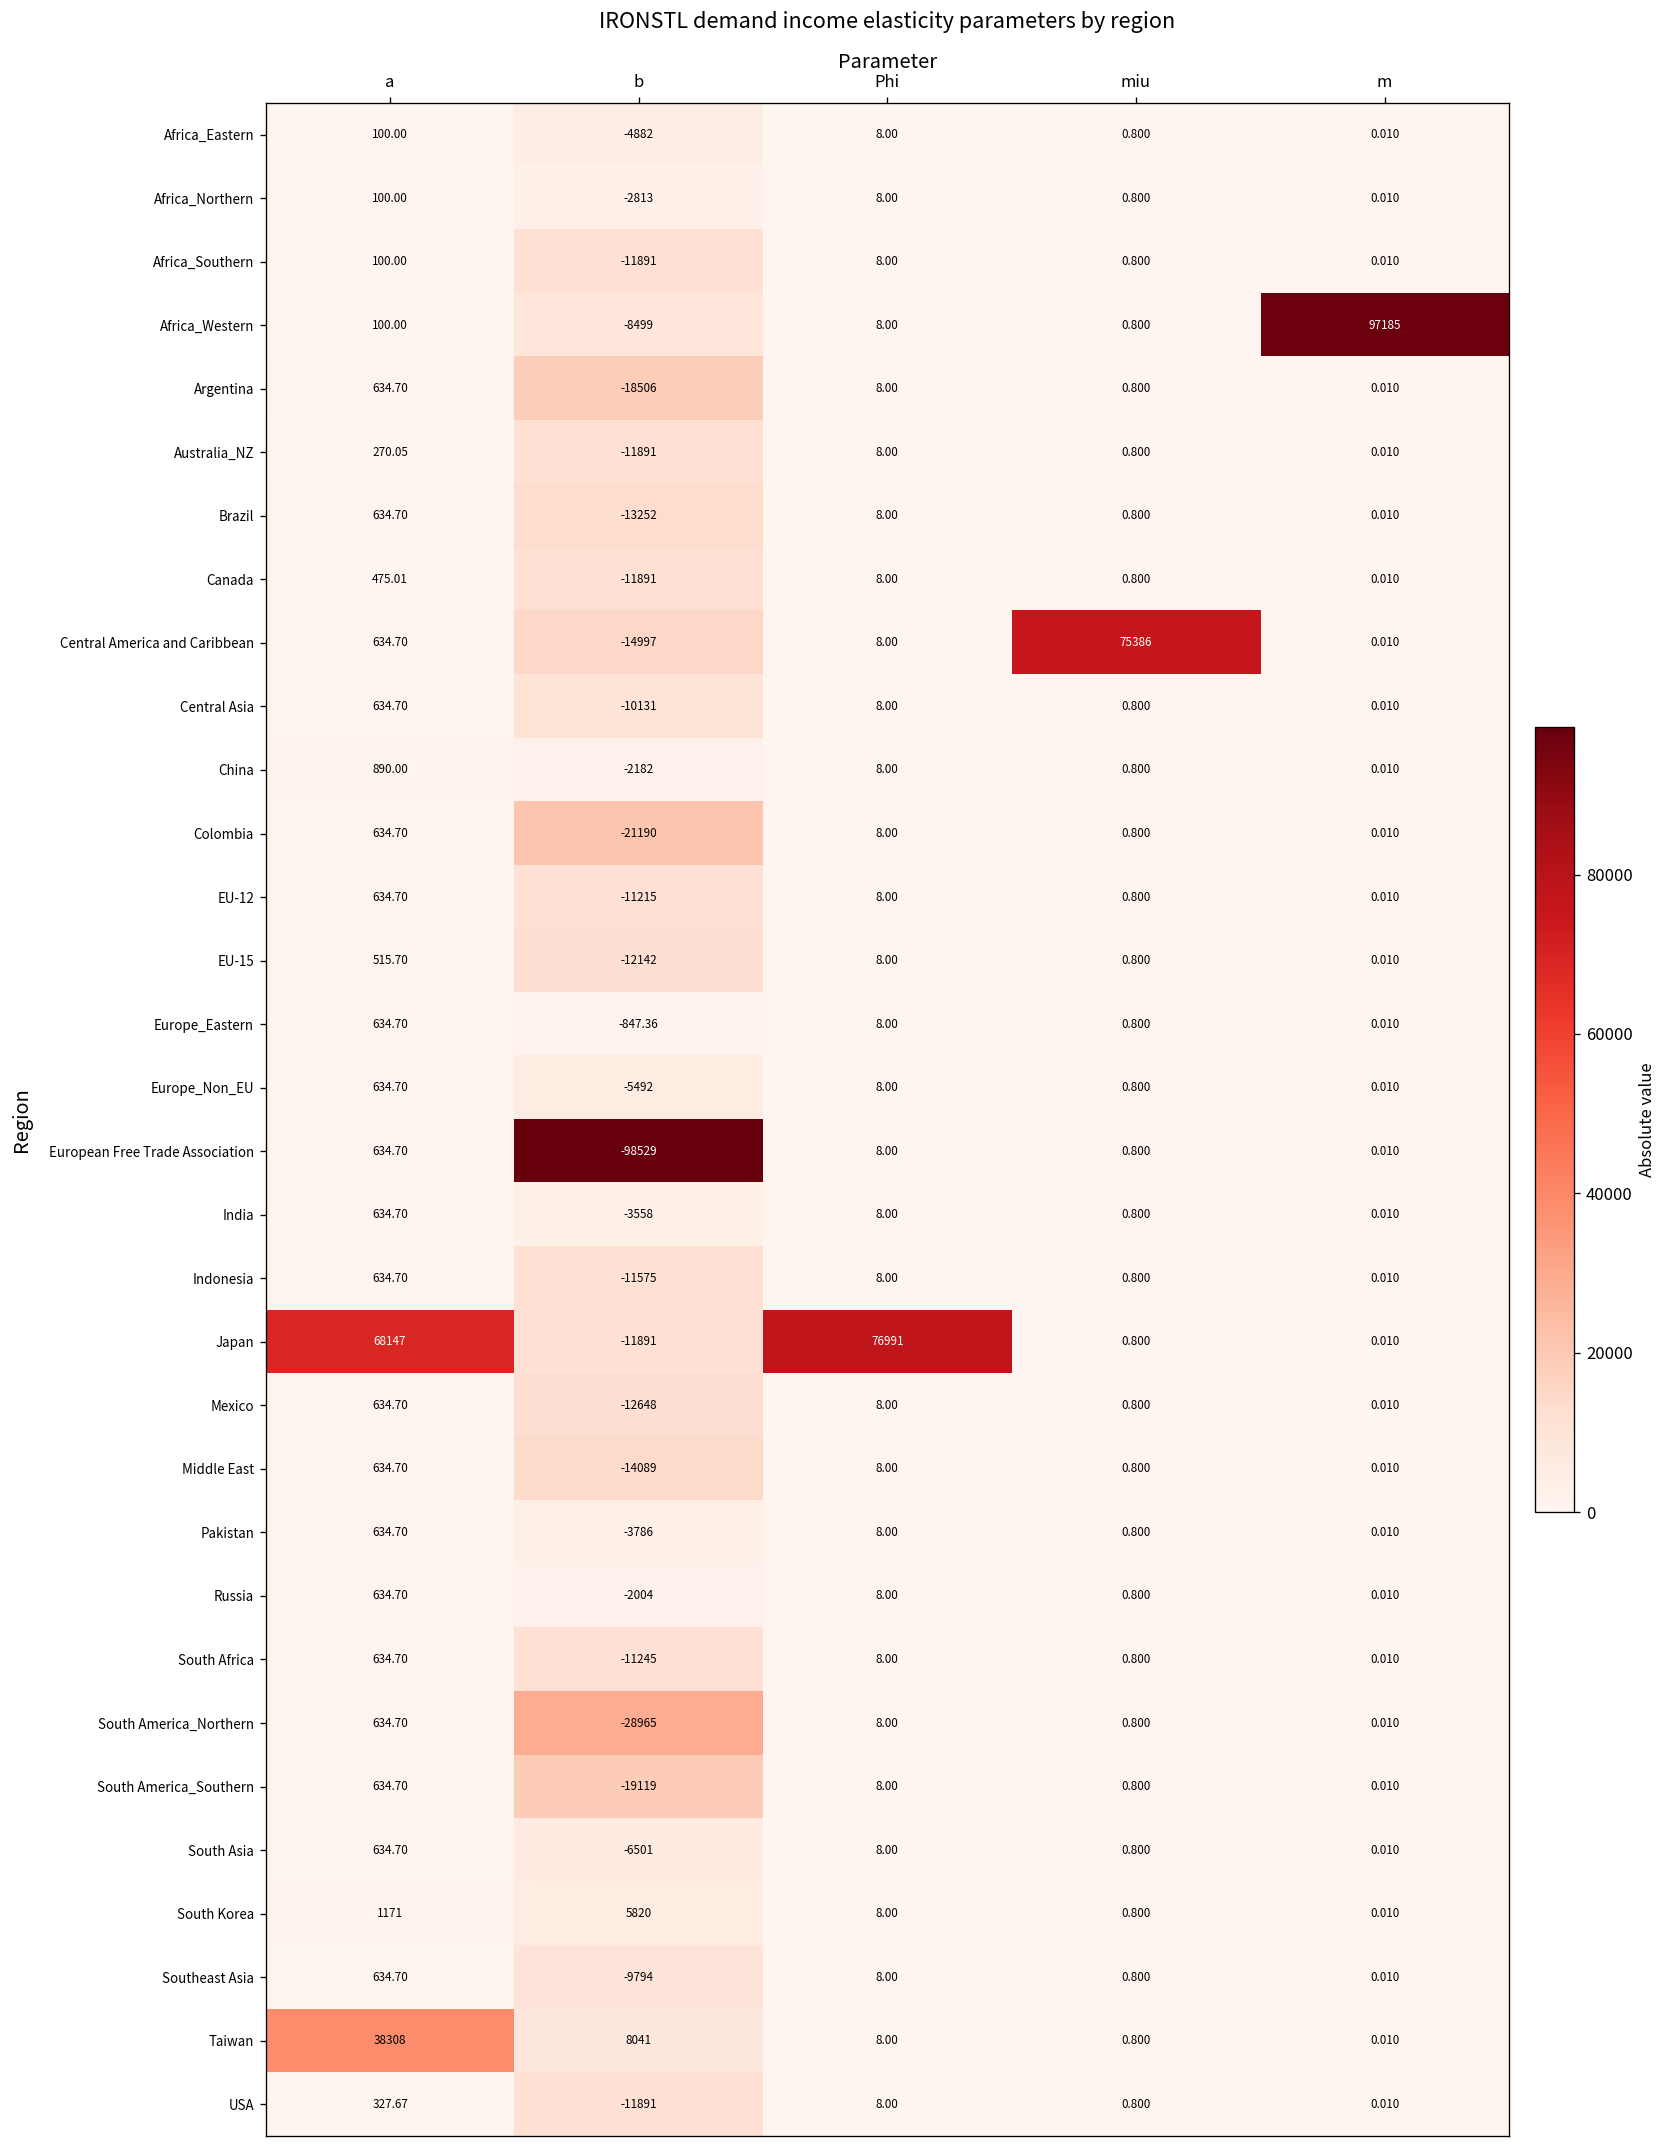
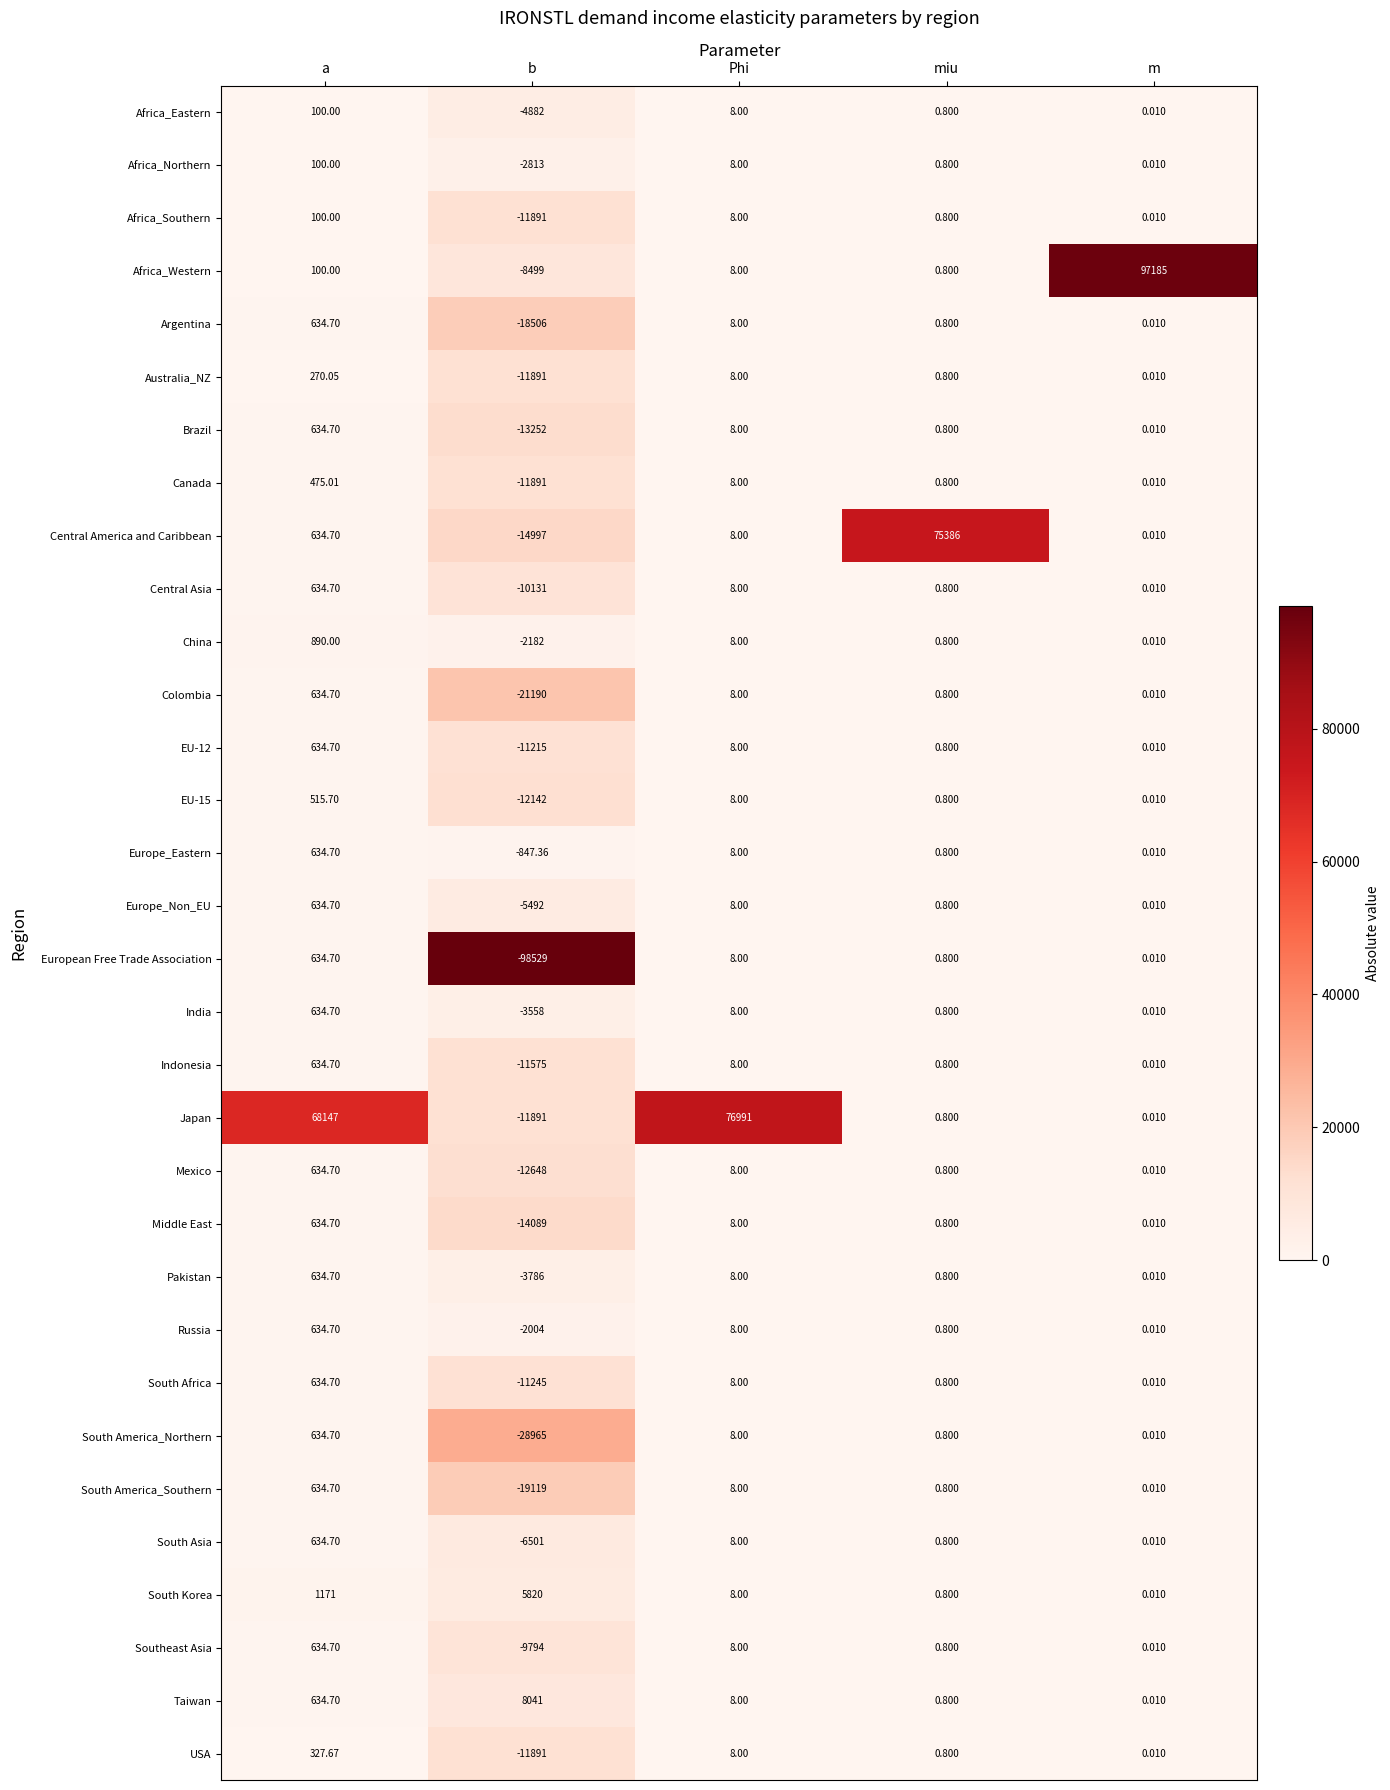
Taiwan, a: 38308 -> 634.70
